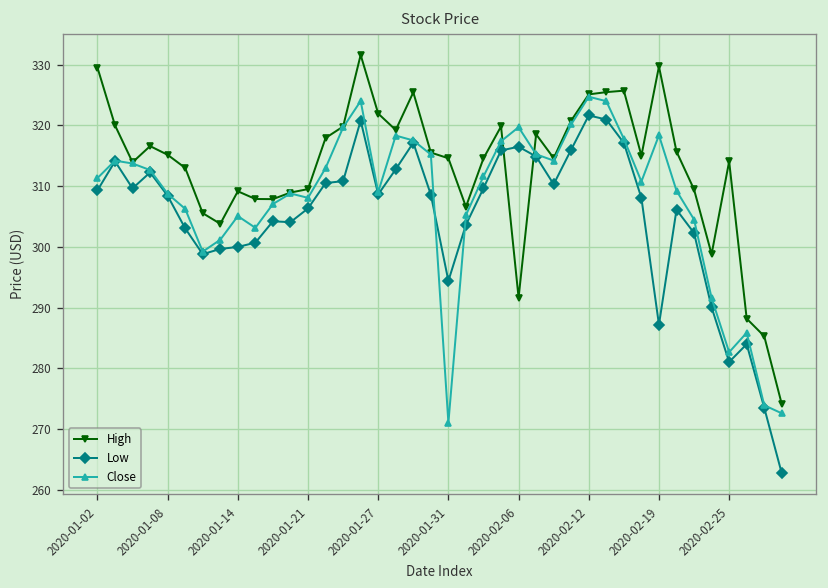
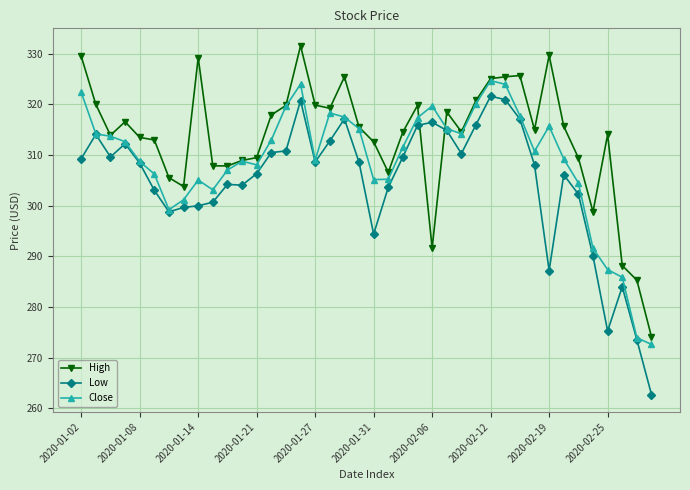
Close, 2020-01-02: 311 -> 322
High, 2020-01-08: 315 -> 313
High, 2020-01-14: 309 -> 329
High, 2020-01-27: 322 -> 320
High, 2020-01-31: 315 -> 313
Close, 2020-01-31: 271 -> 305
Close, 2020-02-19: 318 -> 316
Low, 2020-02-25: 281 -> 275
Close, 2020-02-25: 283 -> 287
